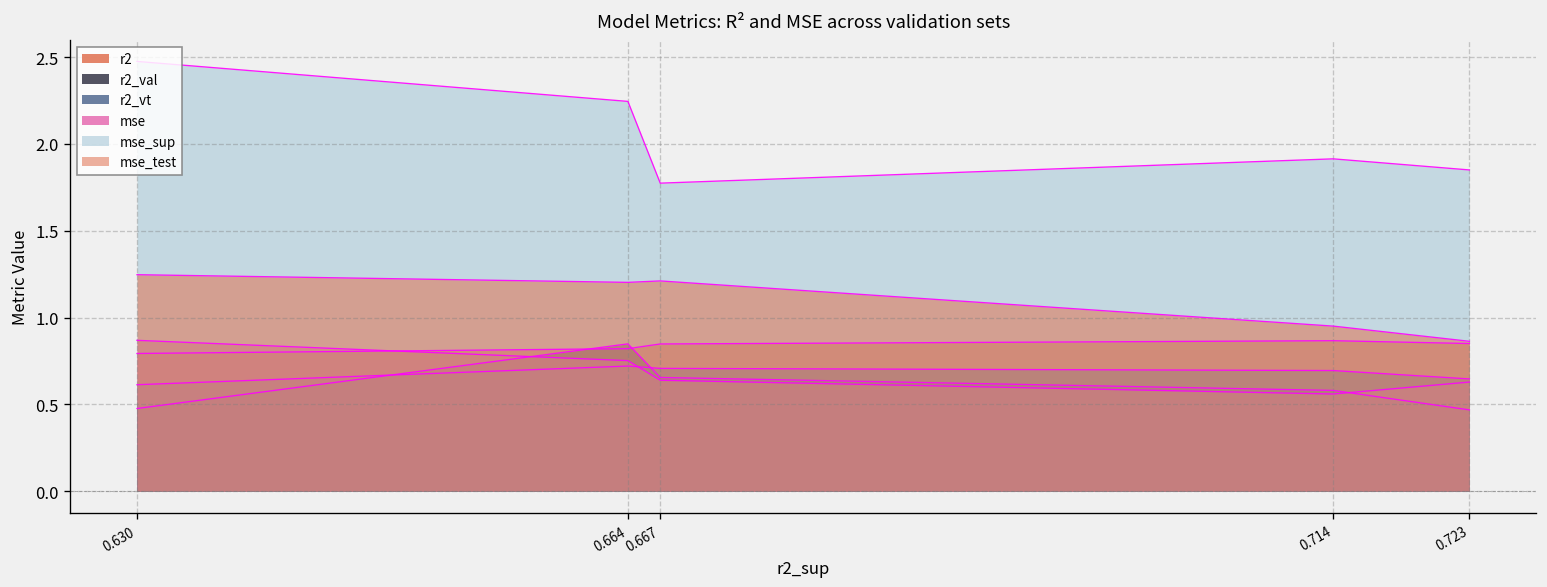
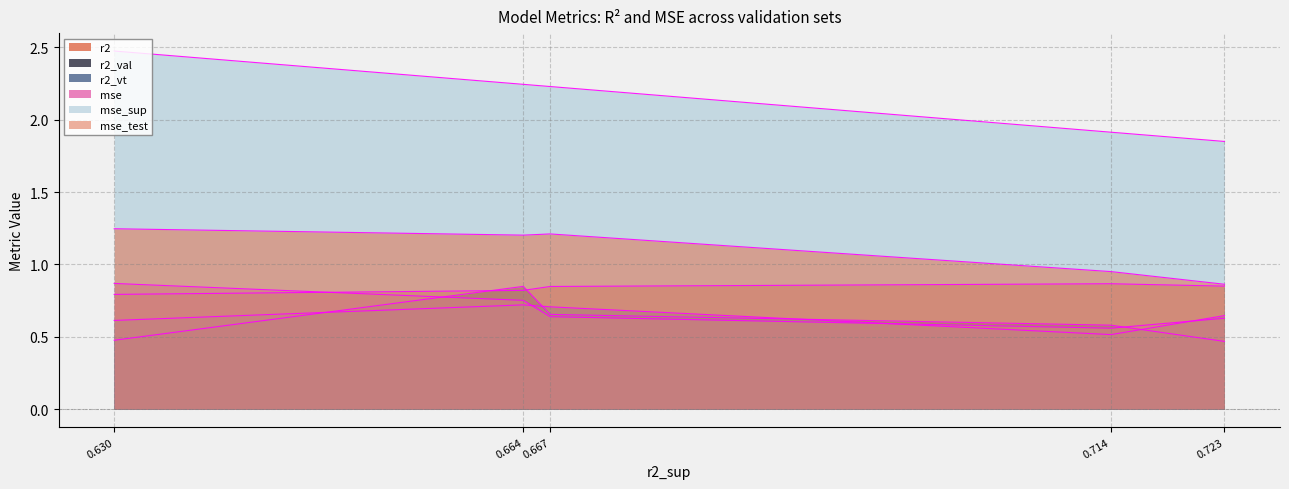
mse_sup, 0.667: 1.77 -> 2.23
r2_vt, 0.714: 0.69 -> 0.52
